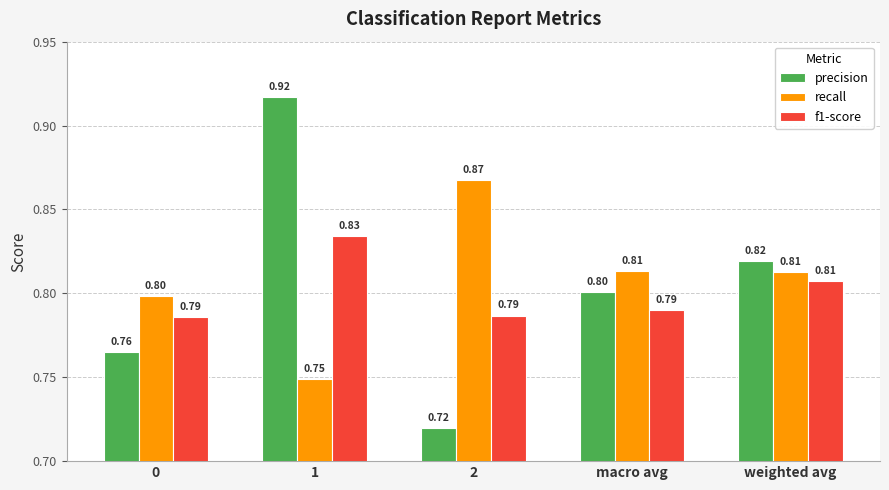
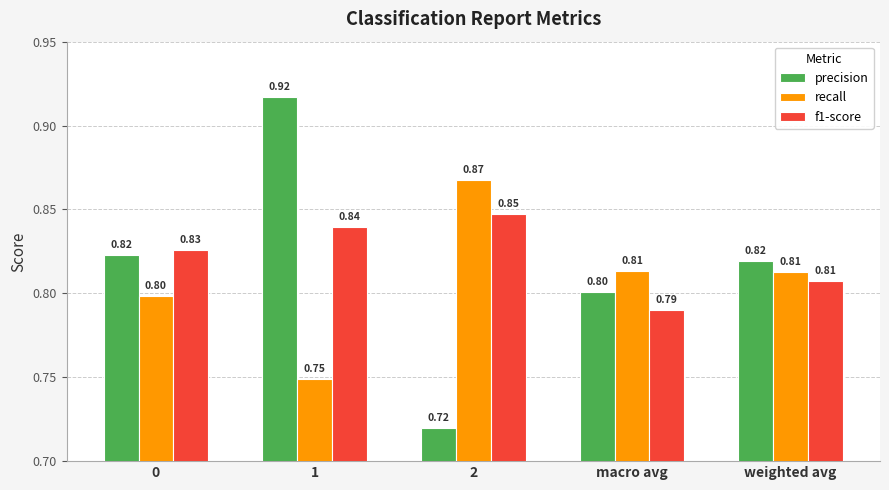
precision, 0: 0.76 -> 0.82
f1-score, 0: 0.79 -> 0.83
f1-score, 1: 0.83 -> 0.84
f1-score, 2: 0.79 -> 0.85
